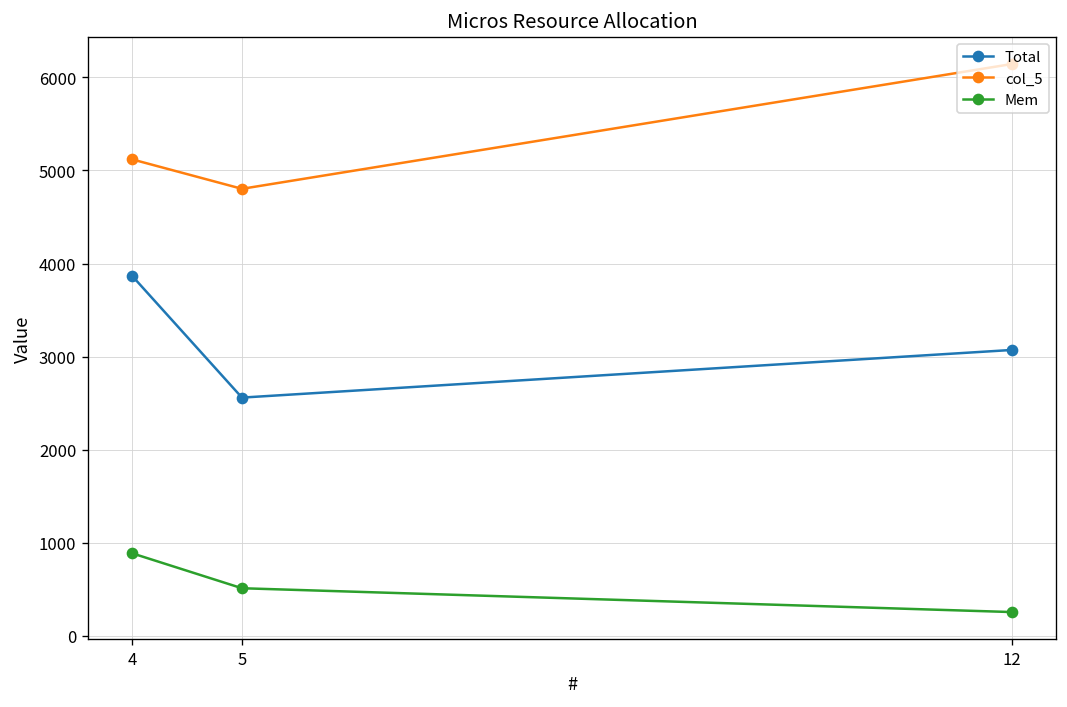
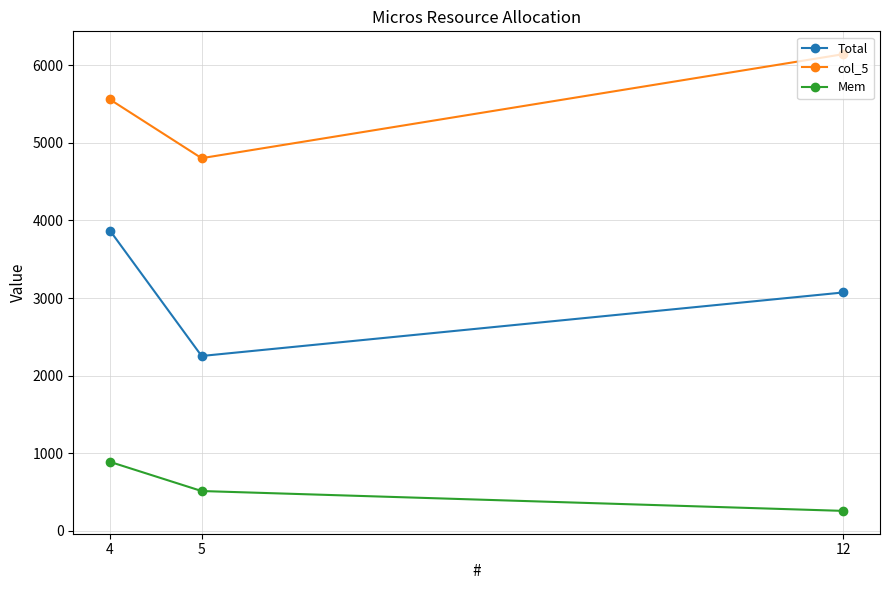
col_5, 4: 5100 -> 5600
Total, 5: 2600 -> 2300
